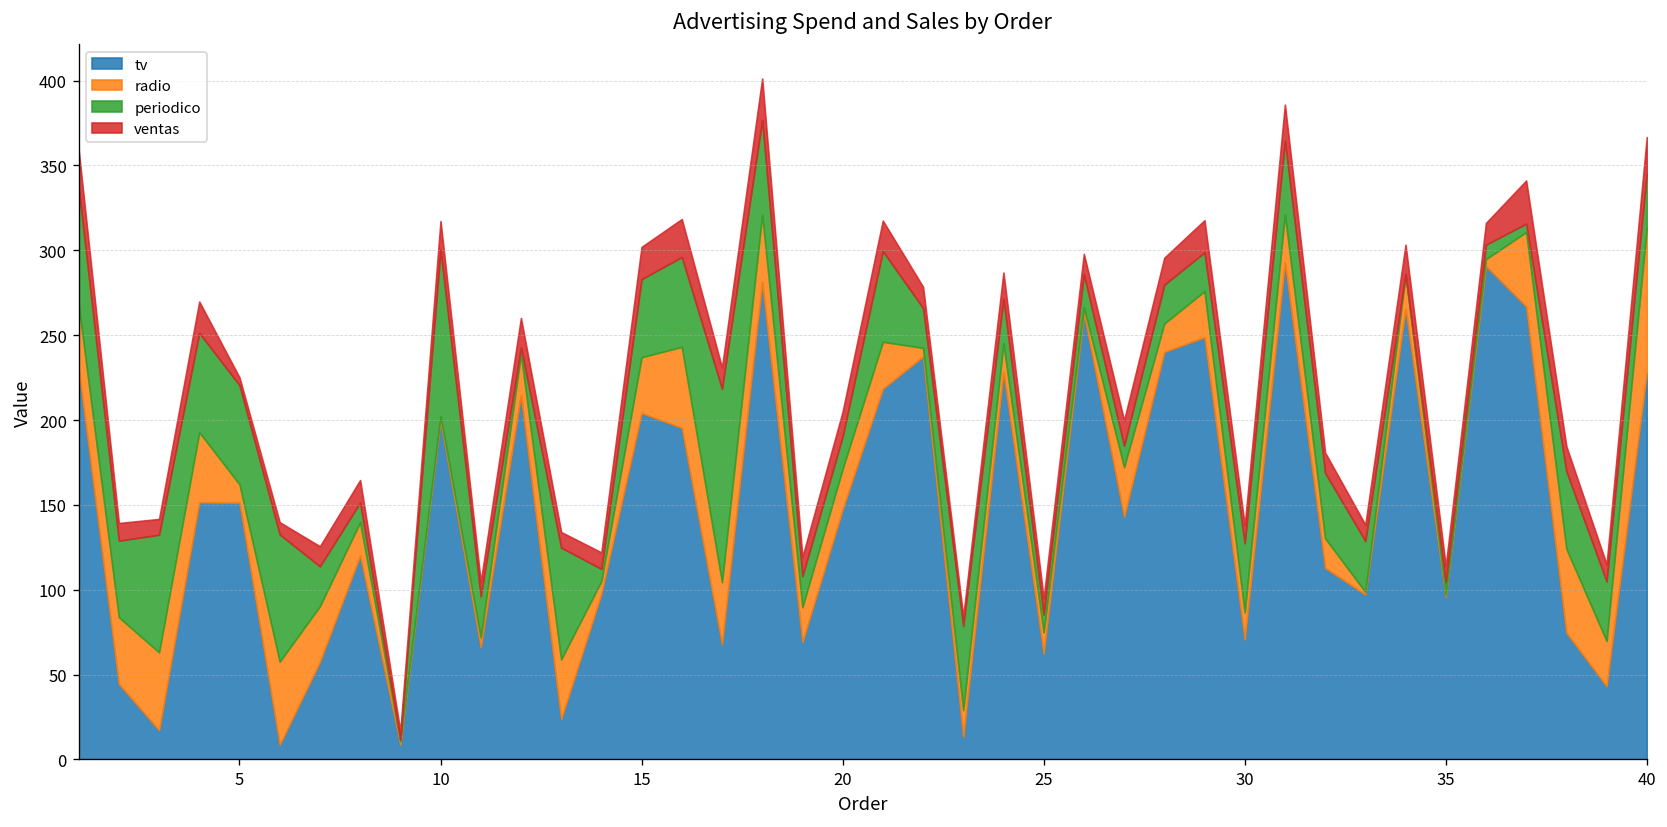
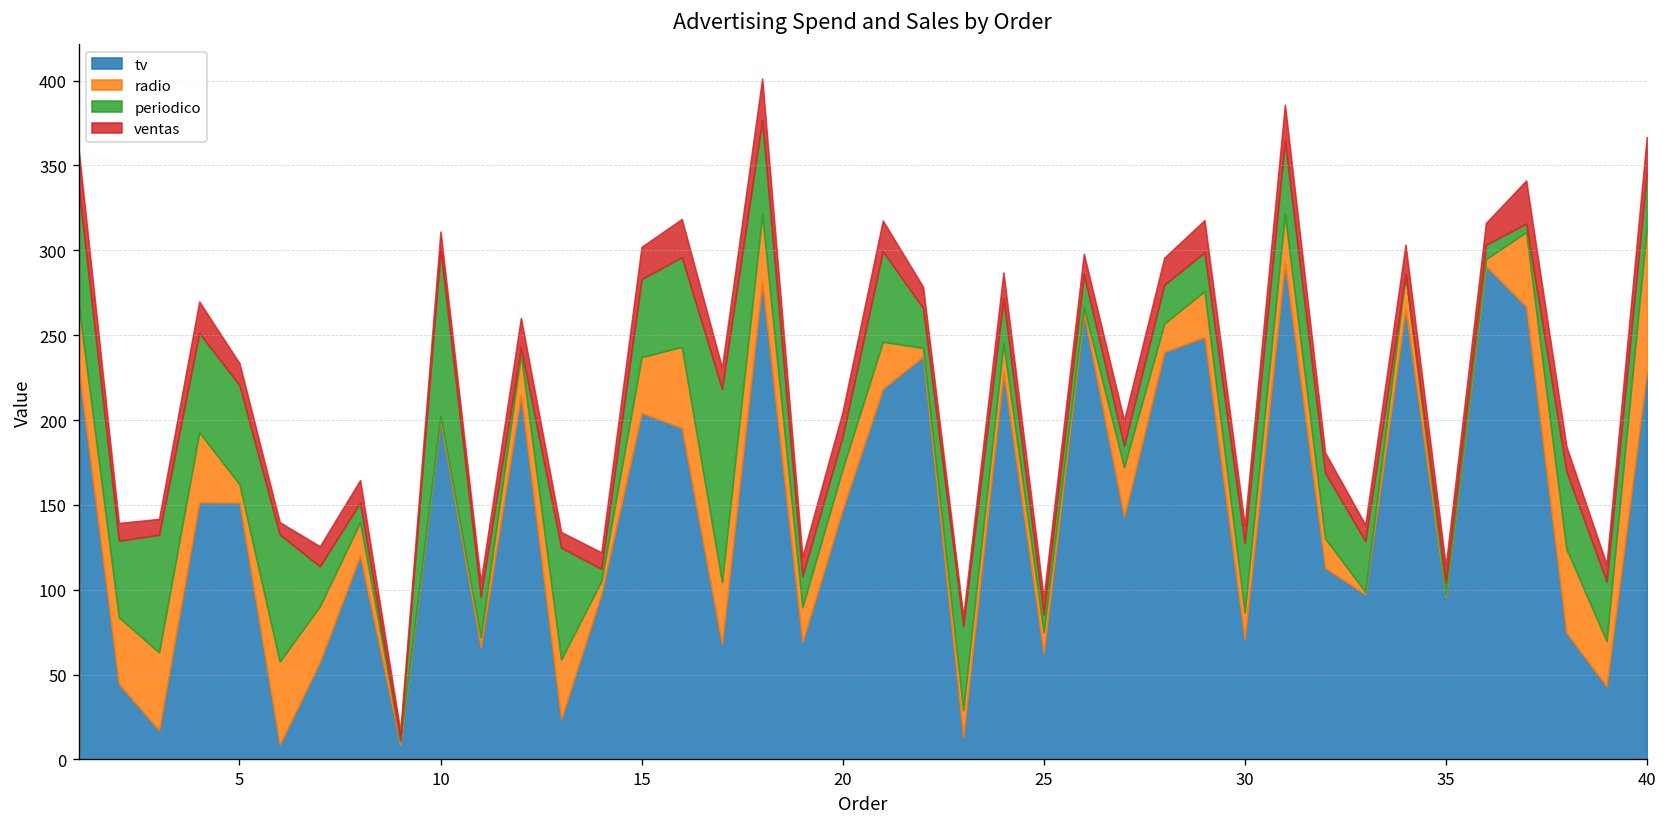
ventas, 5: 5 -> 13
ventas, 10: 17 -> 11
